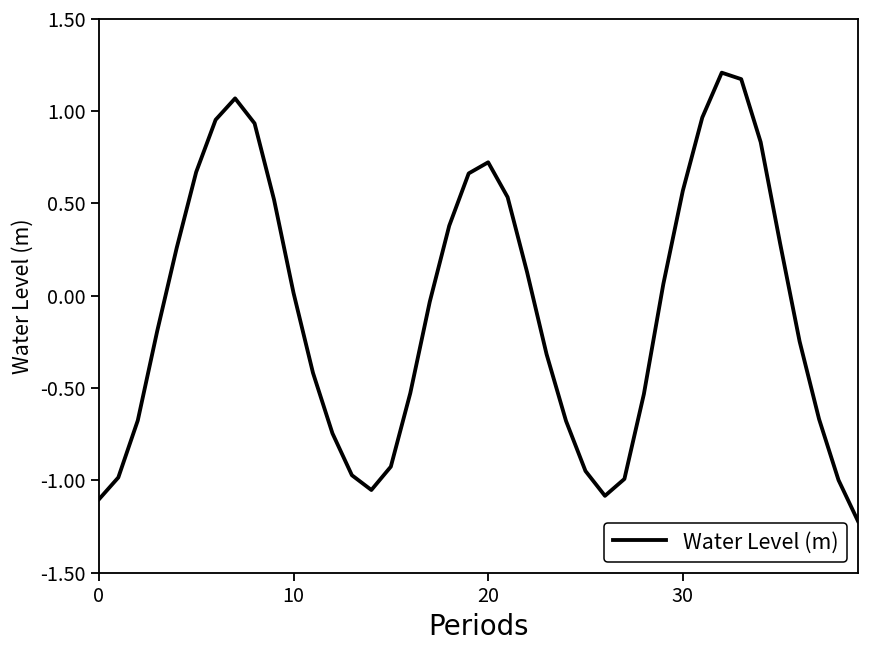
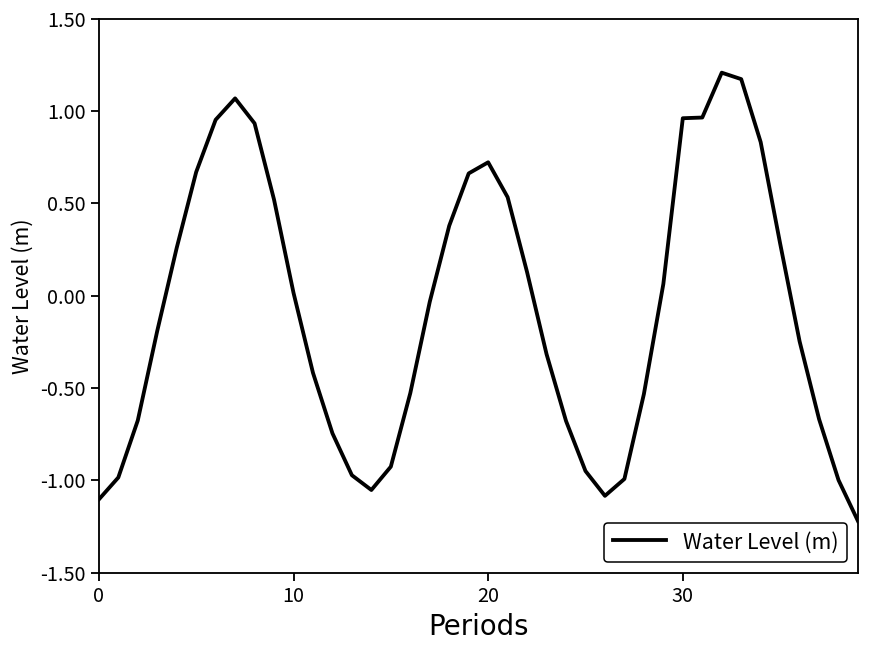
30: 0.57 -> 0.96
